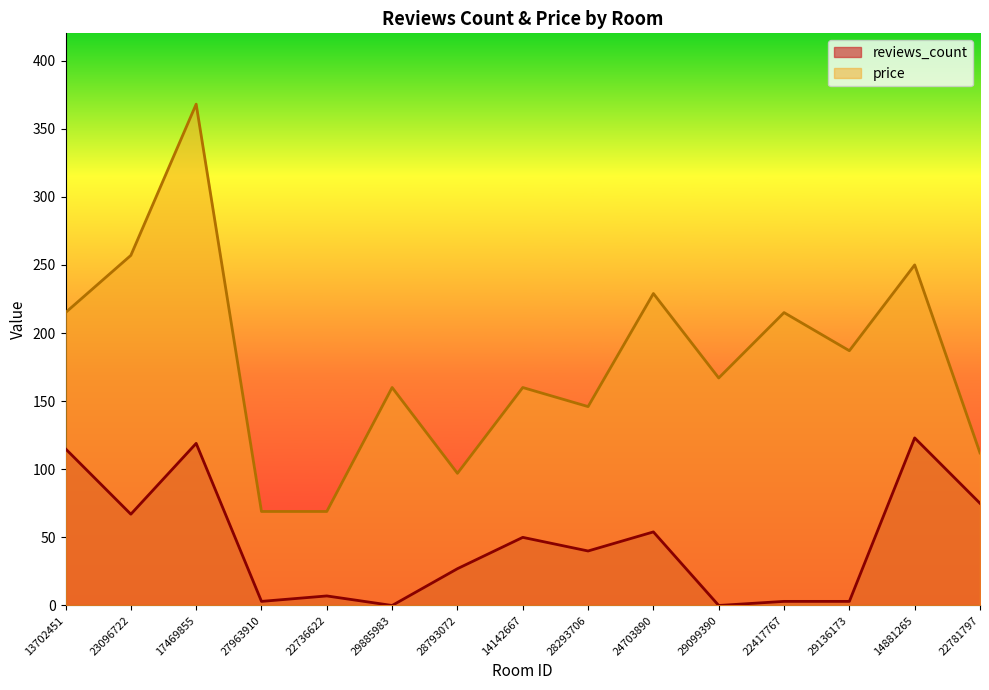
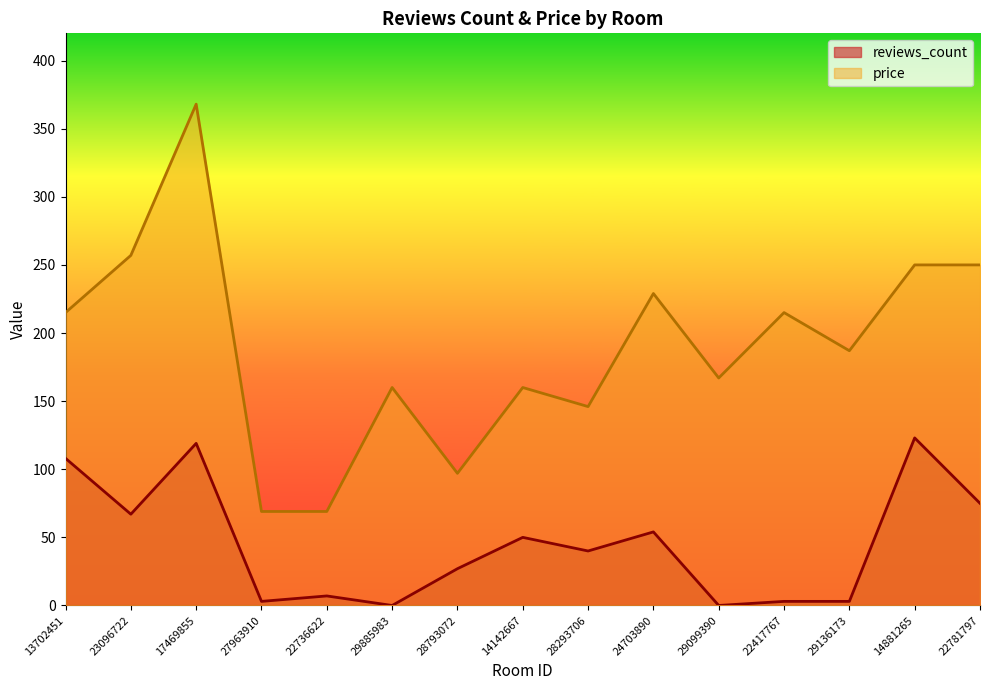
reviews_count, 13702451: 115 -> 108
price, 22781797: 112 -> 250
